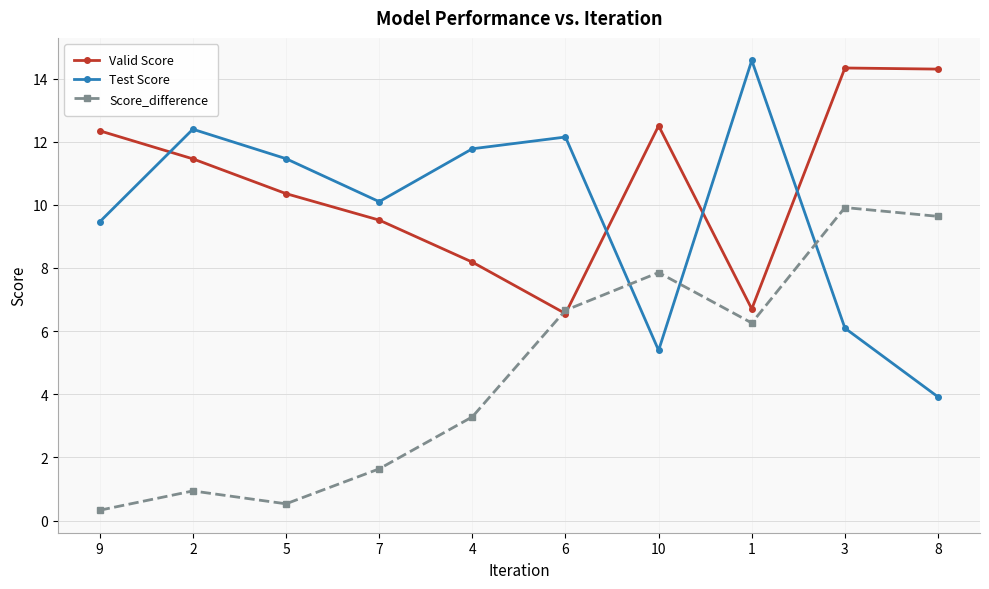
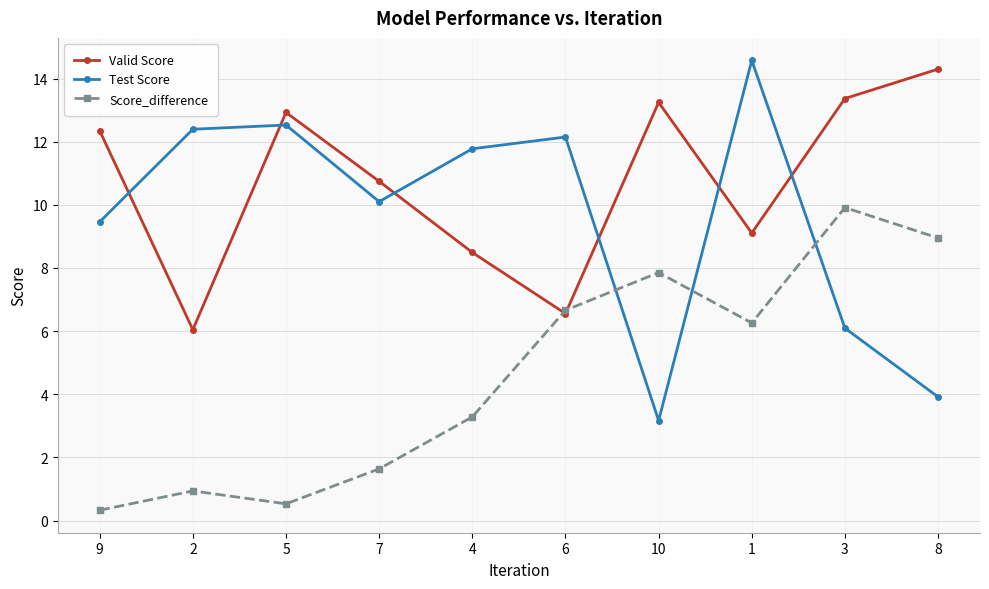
Valid Score, 2: 11.5 -> 6.0
Valid Score, 5: 10.4 -> 12.9
Test Score, 5: 11.5 -> 12.5
Valid Score, 7: 9.5 -> 10.7
Valid Score, 4: 8.2 -> 8.5
Valid Score, 10: 12.5 -> 13.2
Test Score, 10: 5.4 -> 3.2
Valid Score, 1: 6.7 -> 9.1
Valid Score, 3: 14.3 -> 13.4
Score_difference, 8: 9.6 -> 9.0
